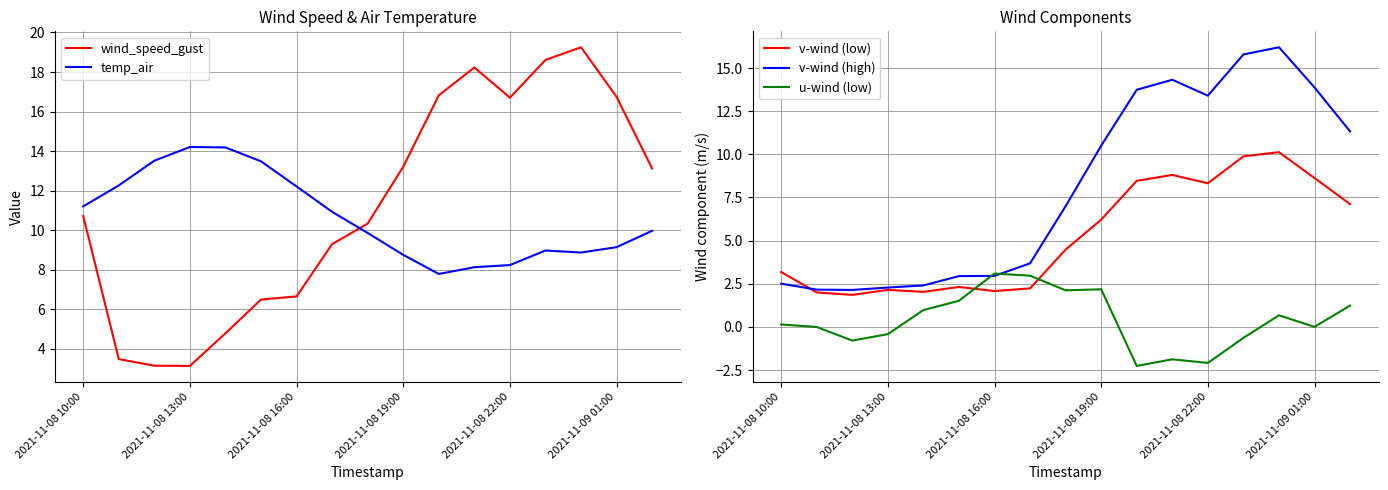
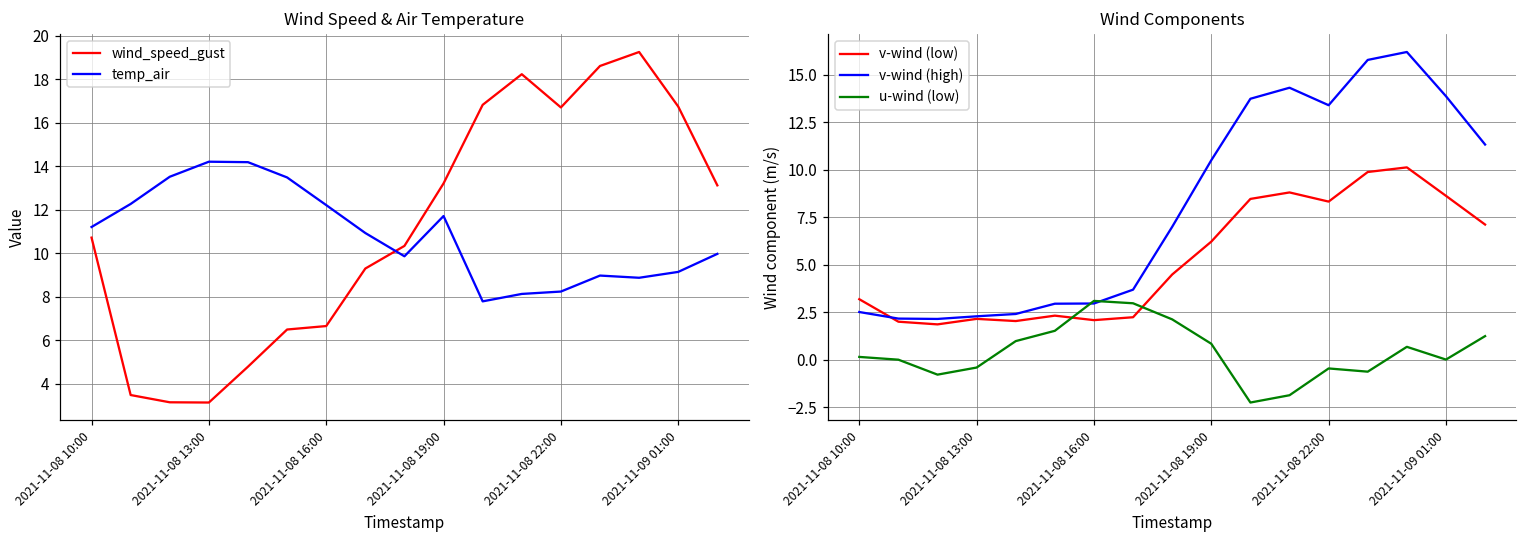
Wind Speed & Air Temperature, temp_air, 2021-11-08 19:00: 8.8 -> 11.7
Wind Components, u-wind (low), 2021-11-08 19:00: 2.2 -> 0.8
Wind Components, u-wind (low), 2021-11-08 22:00: -2.1 -> -0.5
